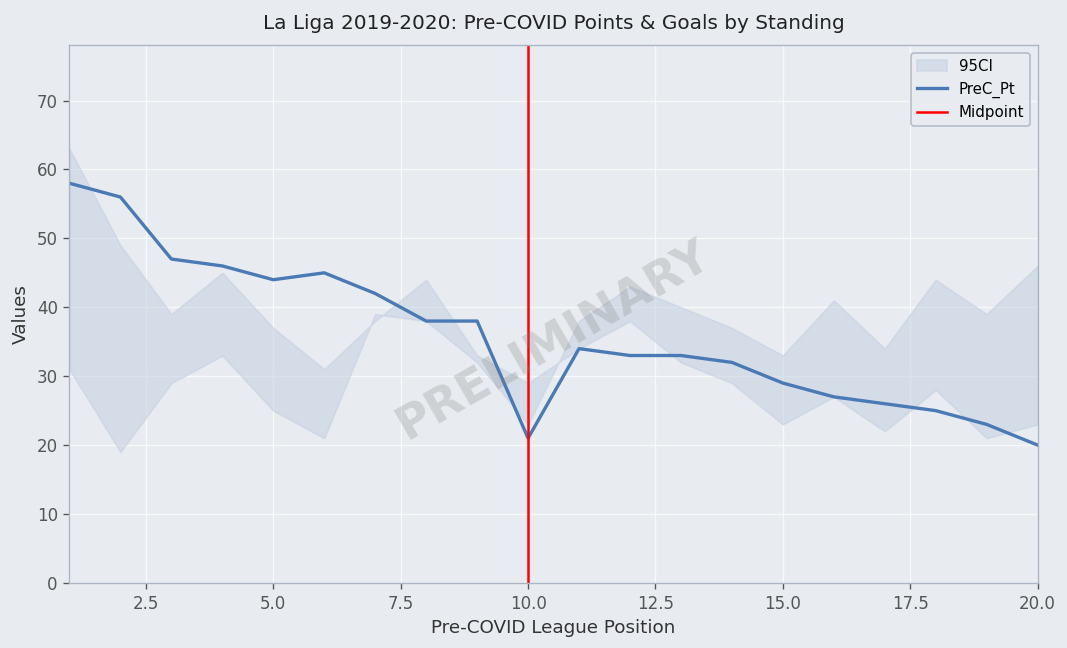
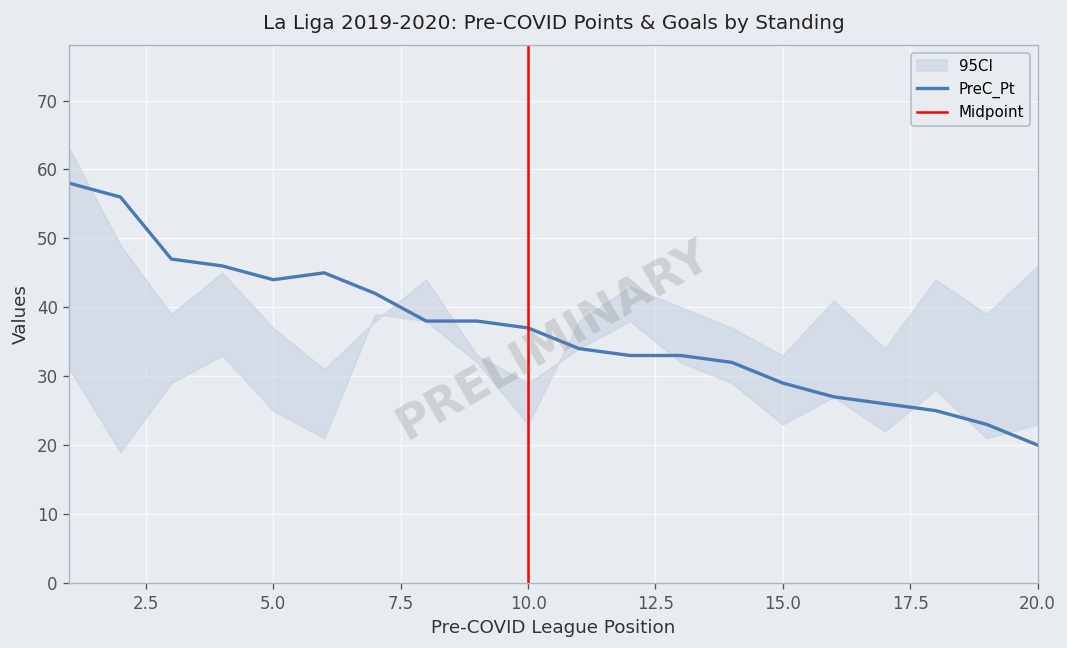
PreC_Pt, 10.0: 21 -> 37
